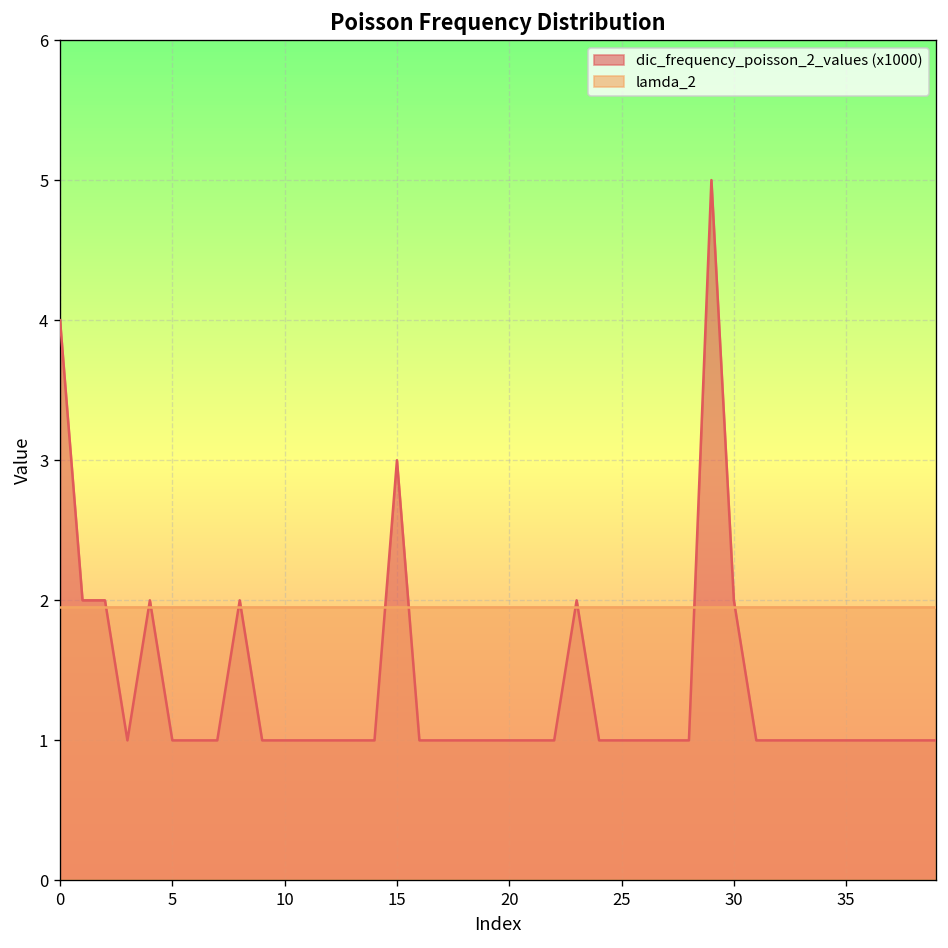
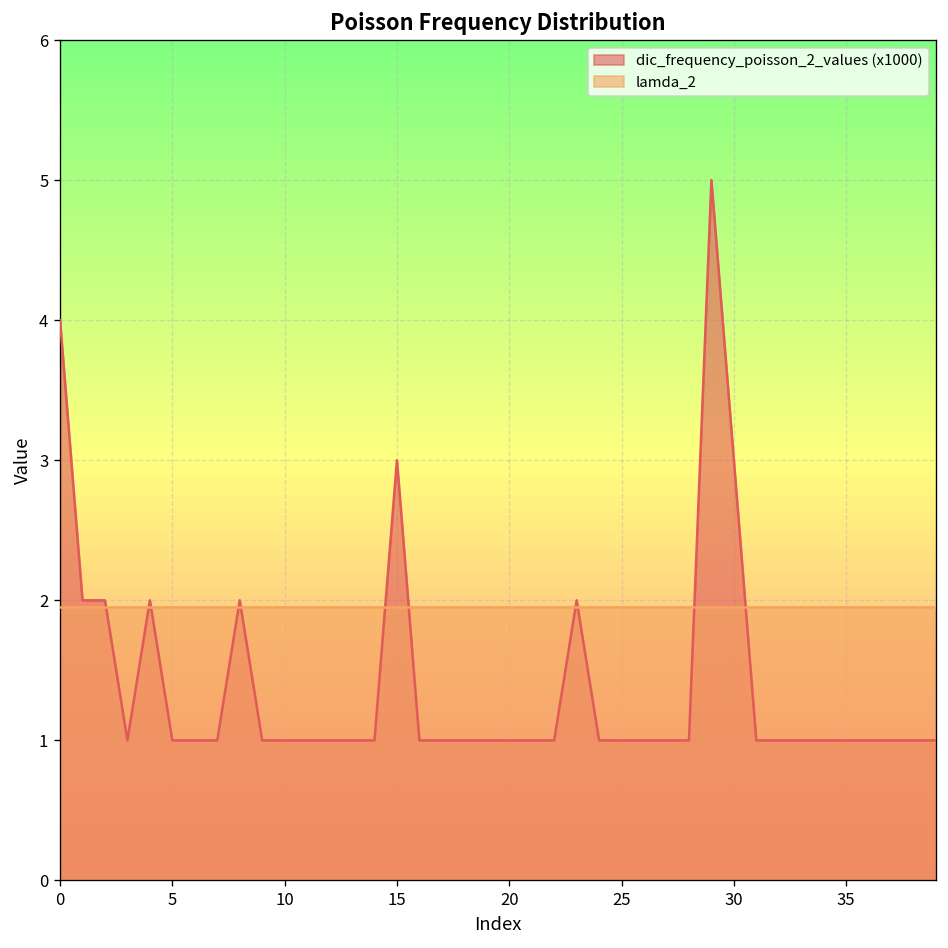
dic_frequency_poisson_2_values (x1000), 30: 2.00 -> 3.00
